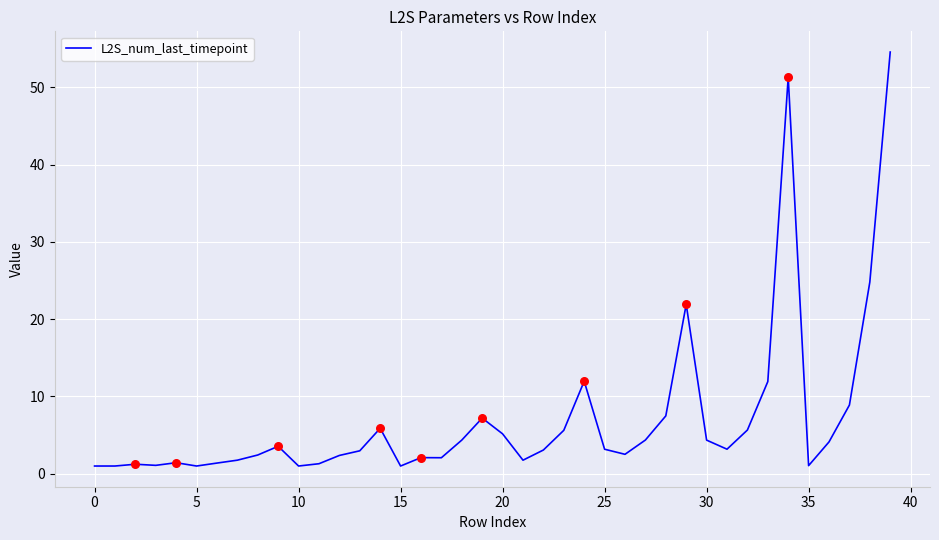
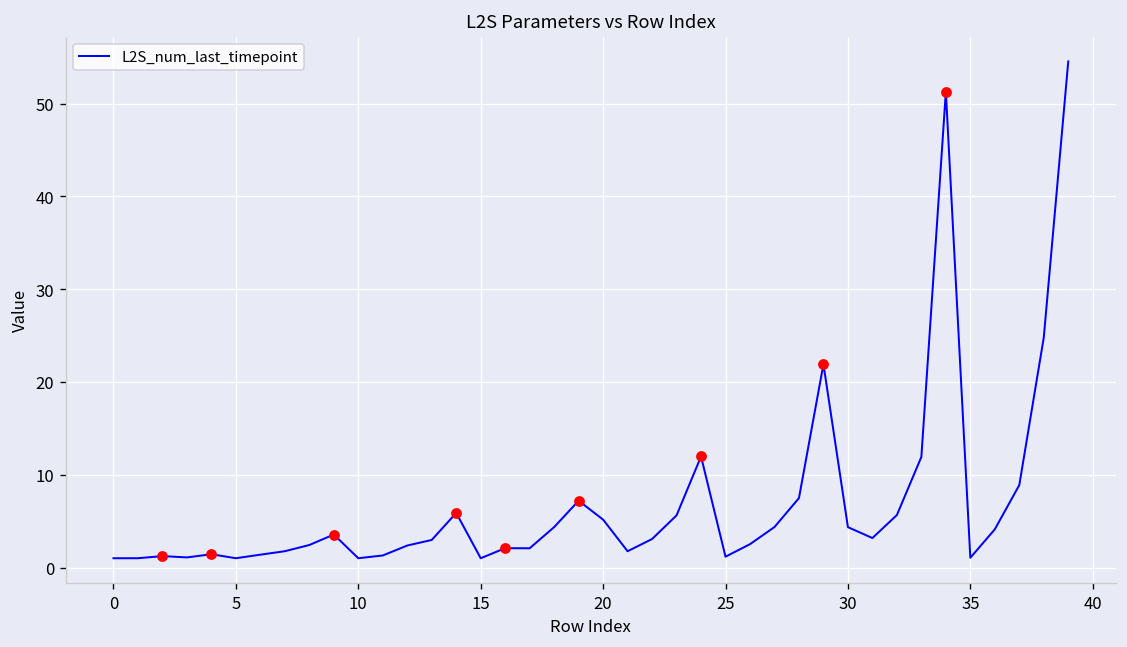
L2S_num_last_timepoint, 25: 3 -> 1
